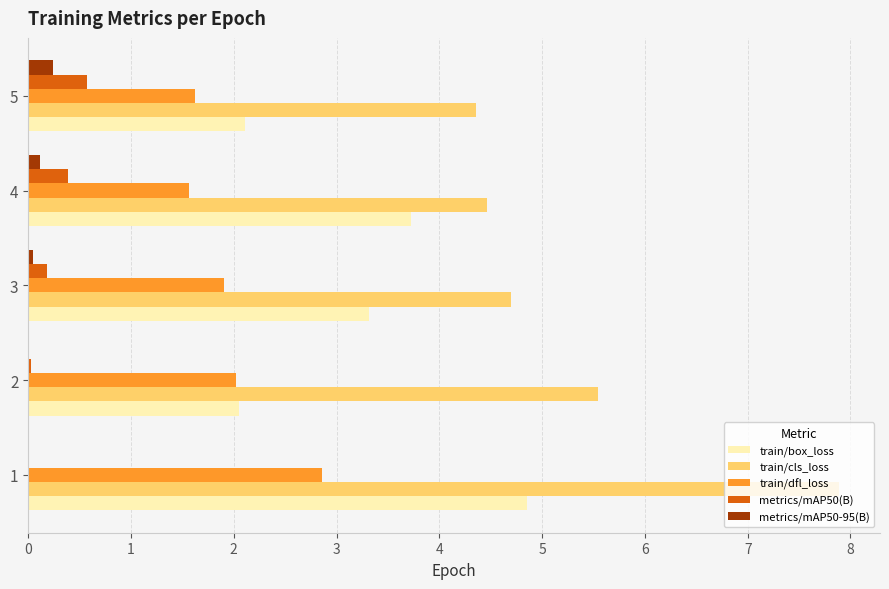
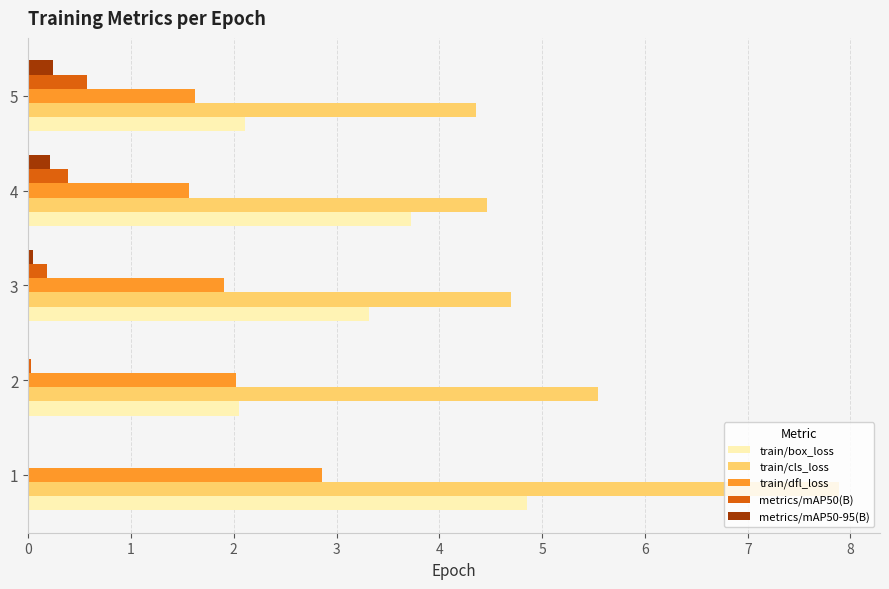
metrics/mAP50-95(B), 4: 0.11 -> 0.22
